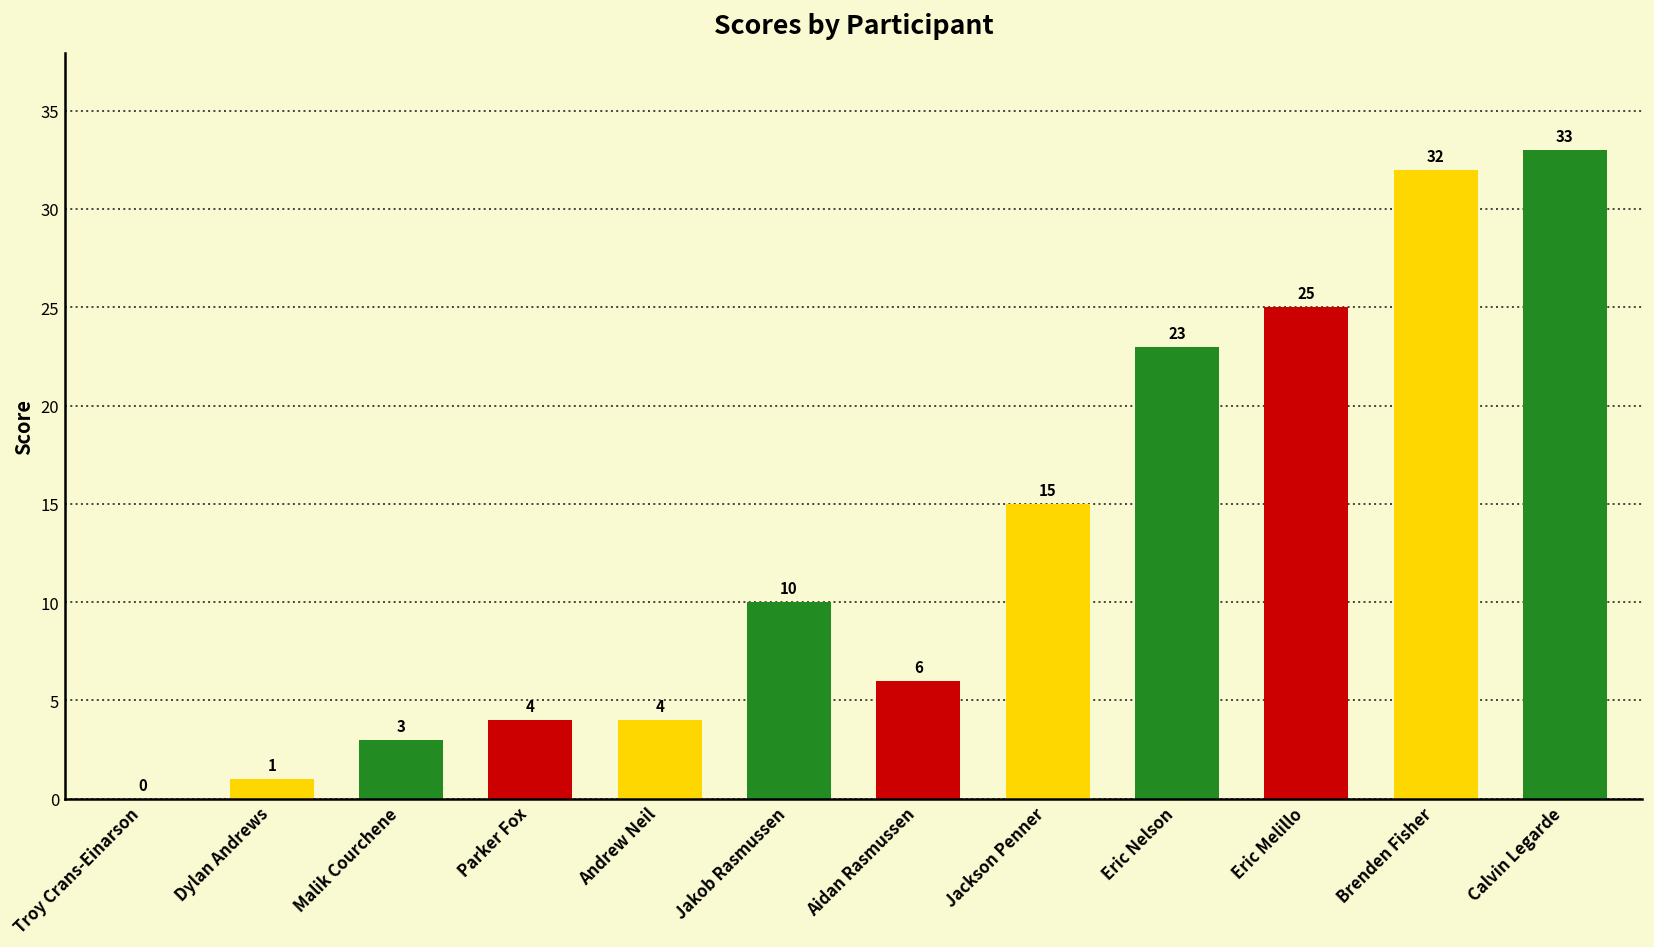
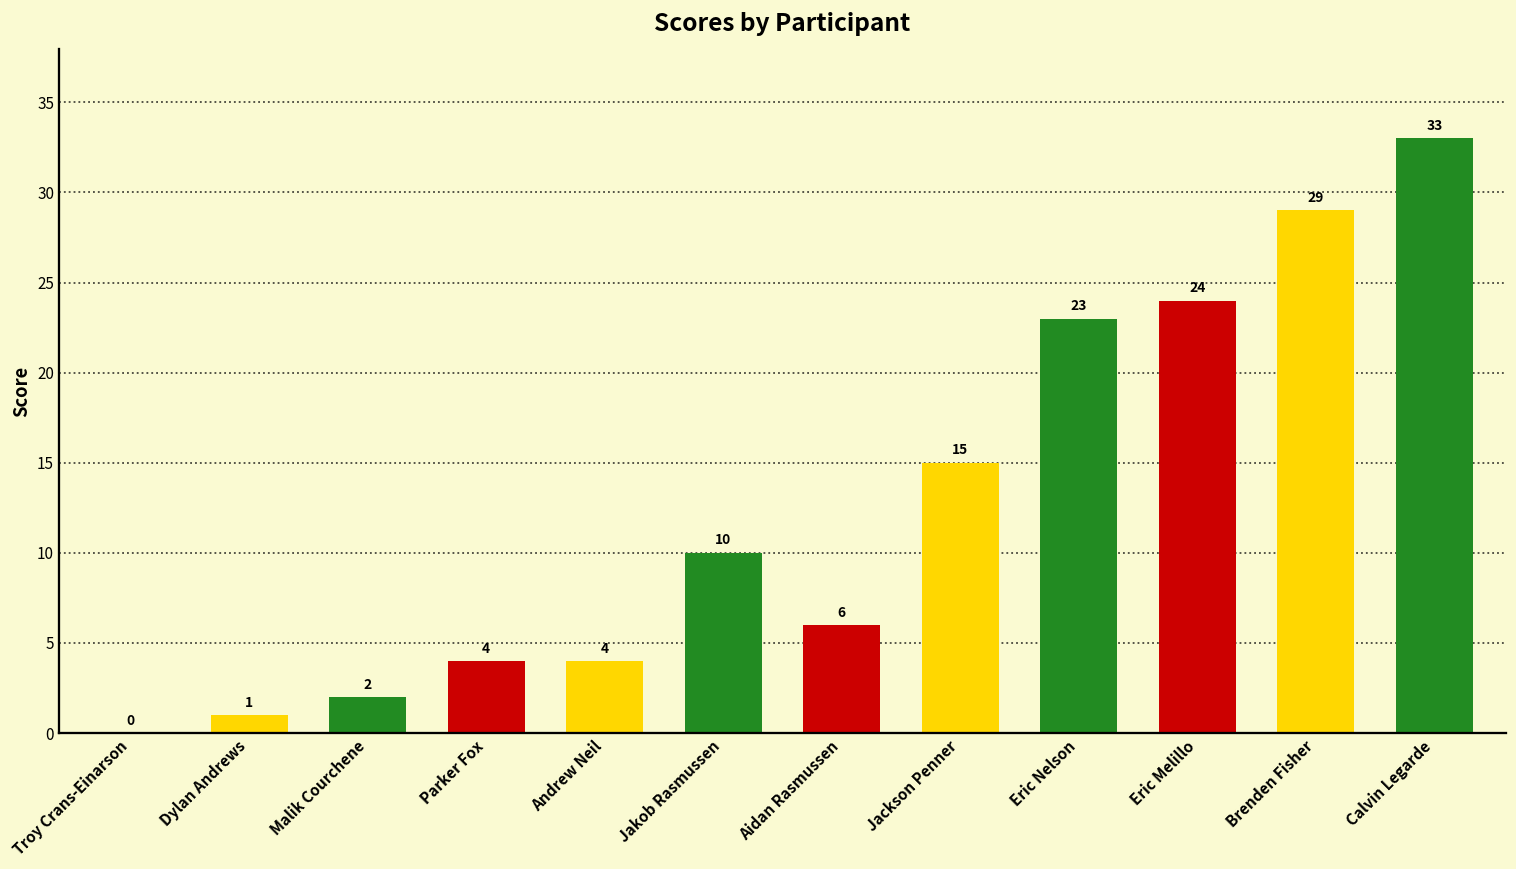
Malik Courchene: 3 -> 2
Eric Melillo: 25 -> 24
Brenden Fisher: 32 -> 29
